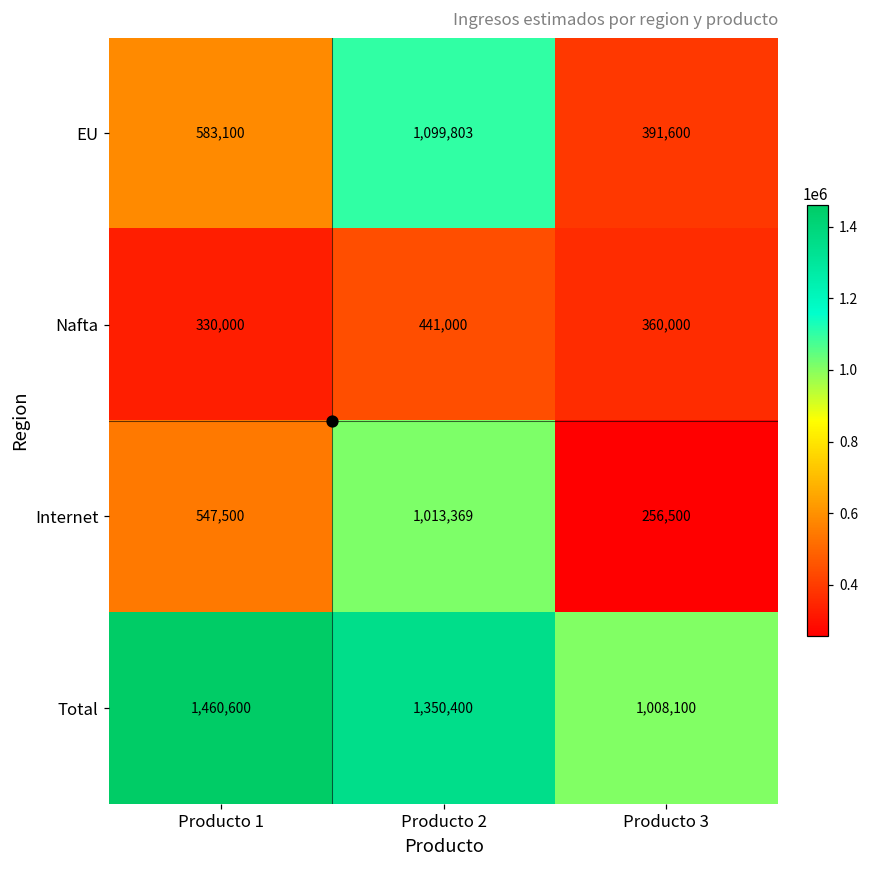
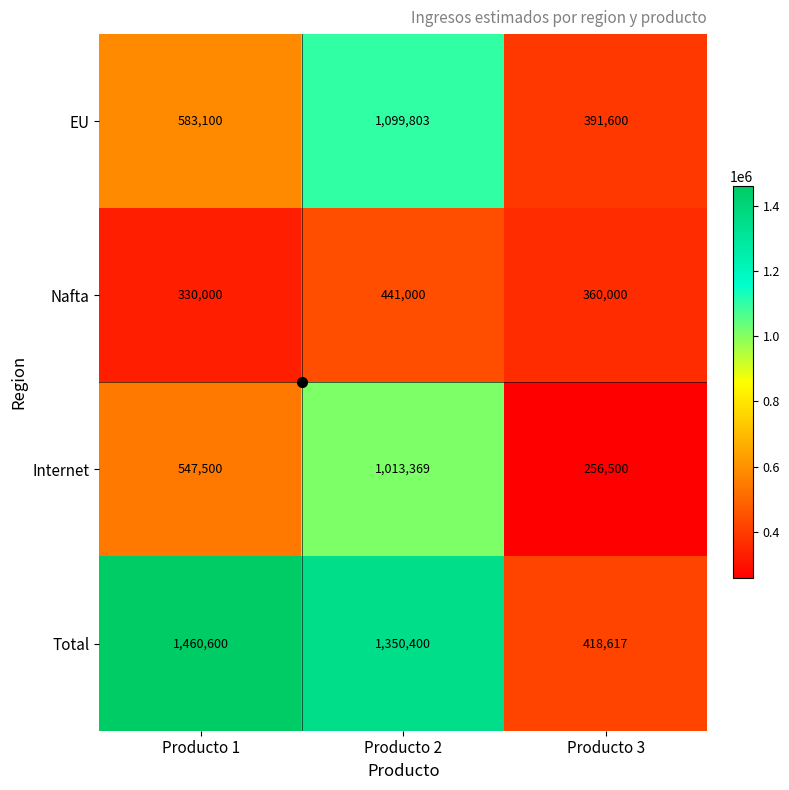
Total, Producto 3: 1,008,100 -> 418,617
